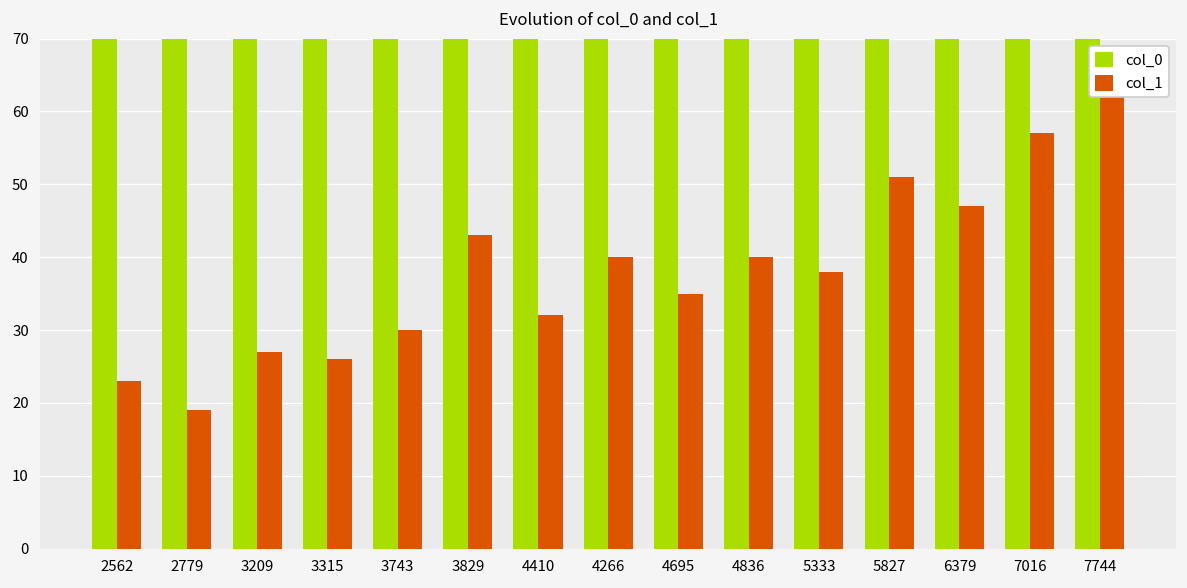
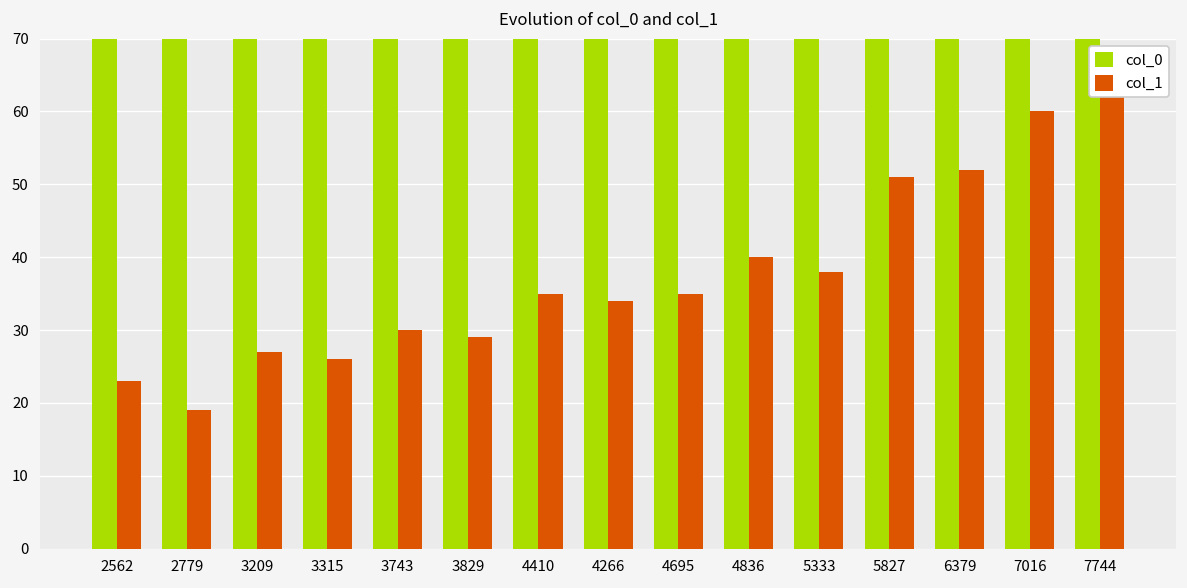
col_1, 3829: 43 -> 29
col_1, 4410: 32 -> 35
col_1, 4266: 40 -> 34
col_1, 6379: 47 -> 52
col_1, 7016: 57 -> 60
